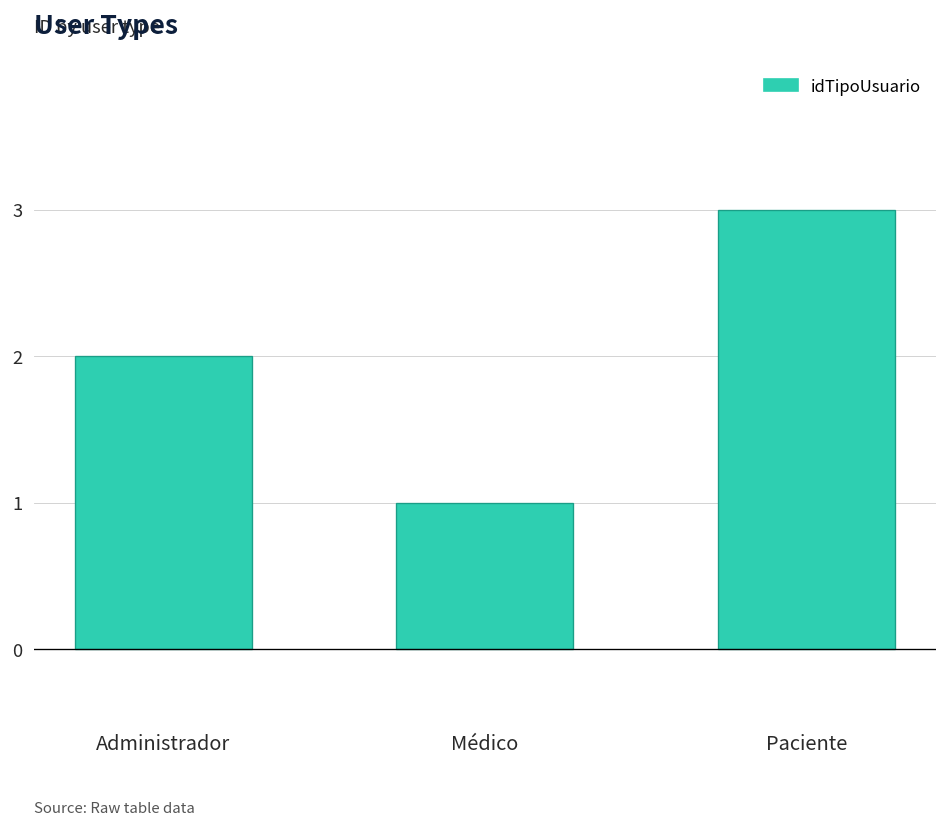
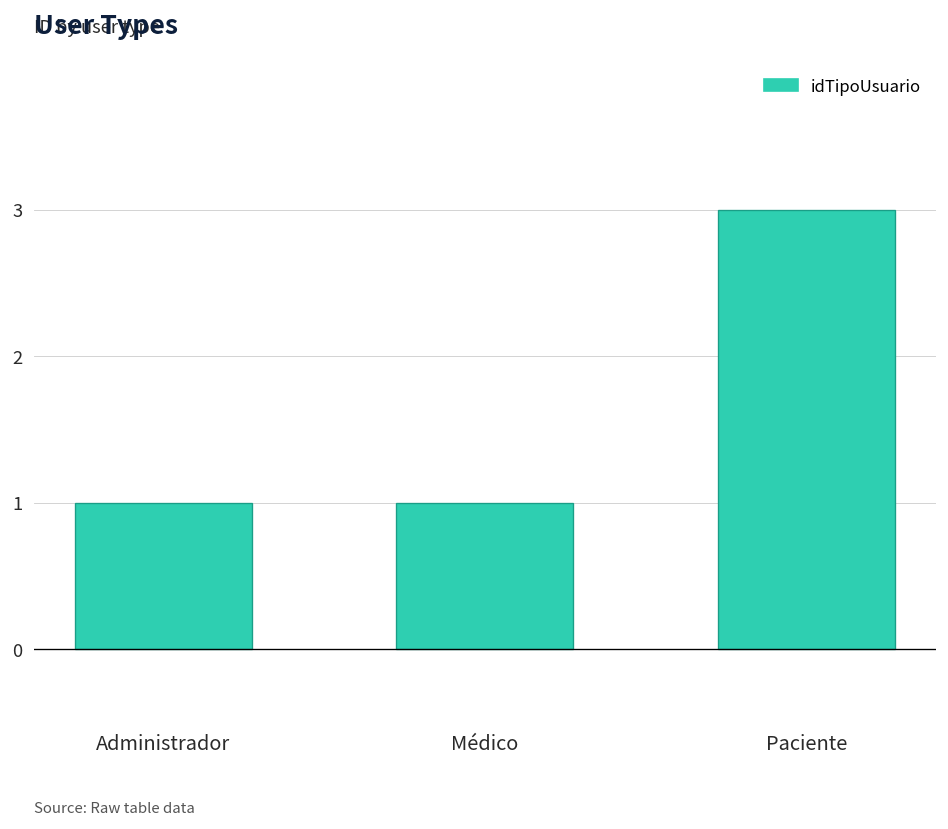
Administrador: 2 -> 1
